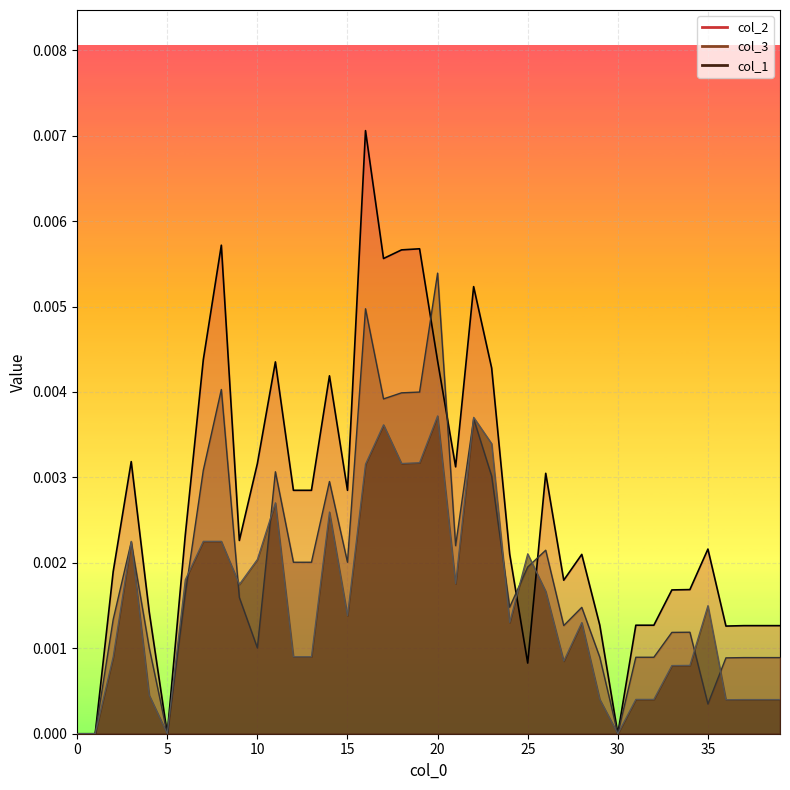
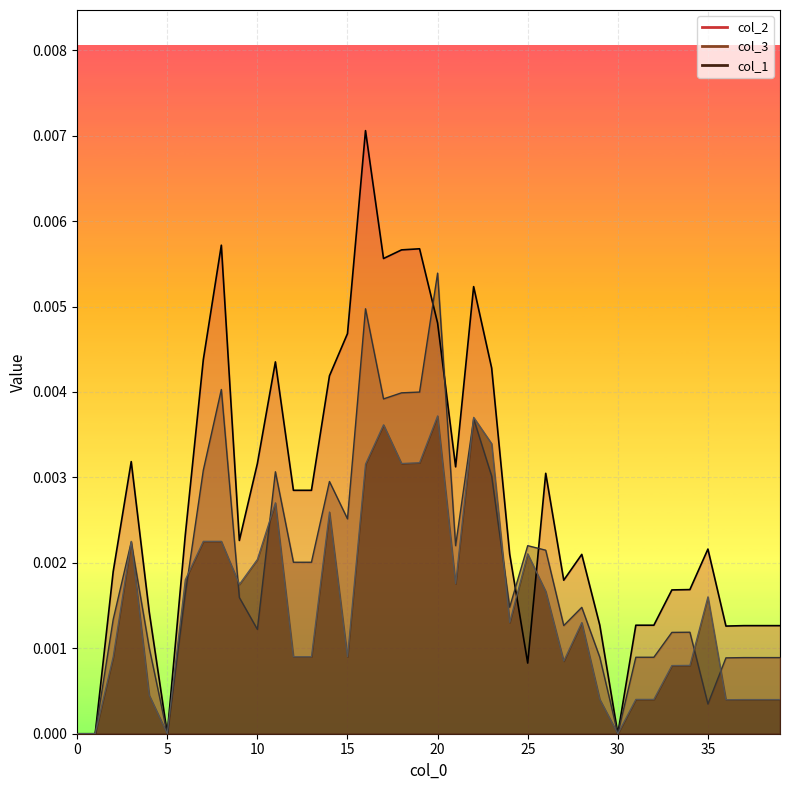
col_3, 10: 0.0010 -> 0.0012
col_2, 15: 0.0028 -> 0.0047
col_3, 15: 0.0020 -> 0.0025
col_1, 15: 0.0014 -> 0.0009
col_2, 20: 0.0044 -> 0.0048
col_3, 25: 0.0020 -> 0.0022
col_1, 35: 0.0015 -> 0.0016
